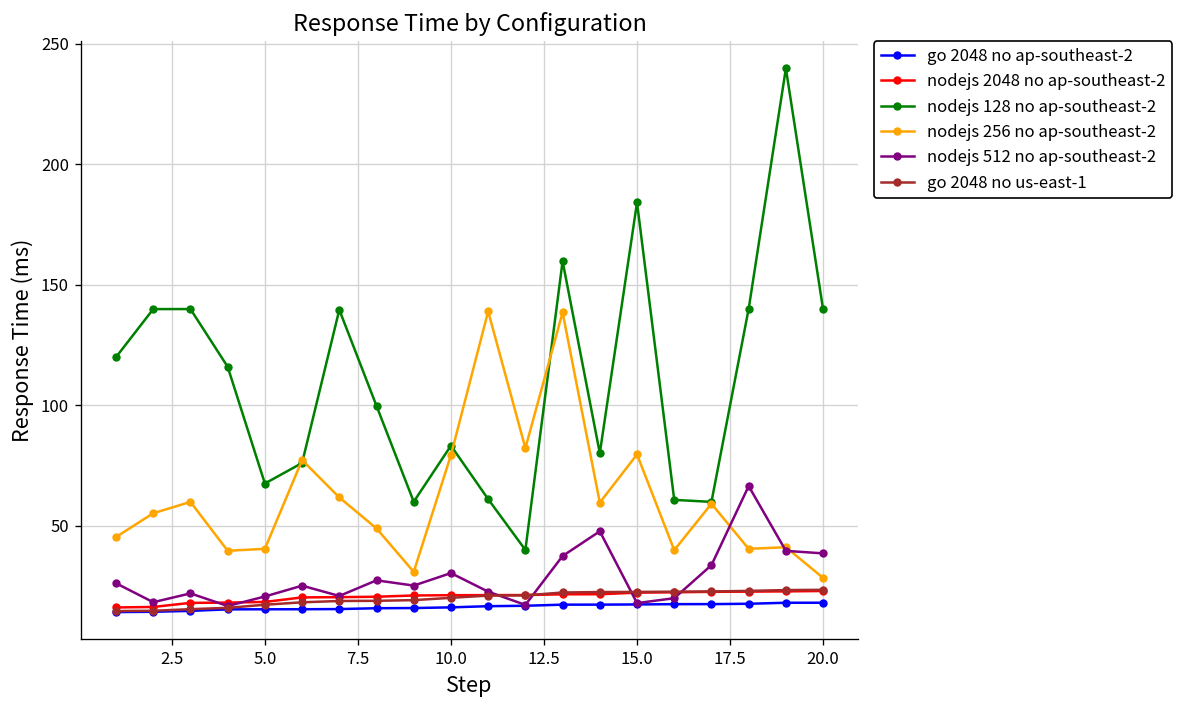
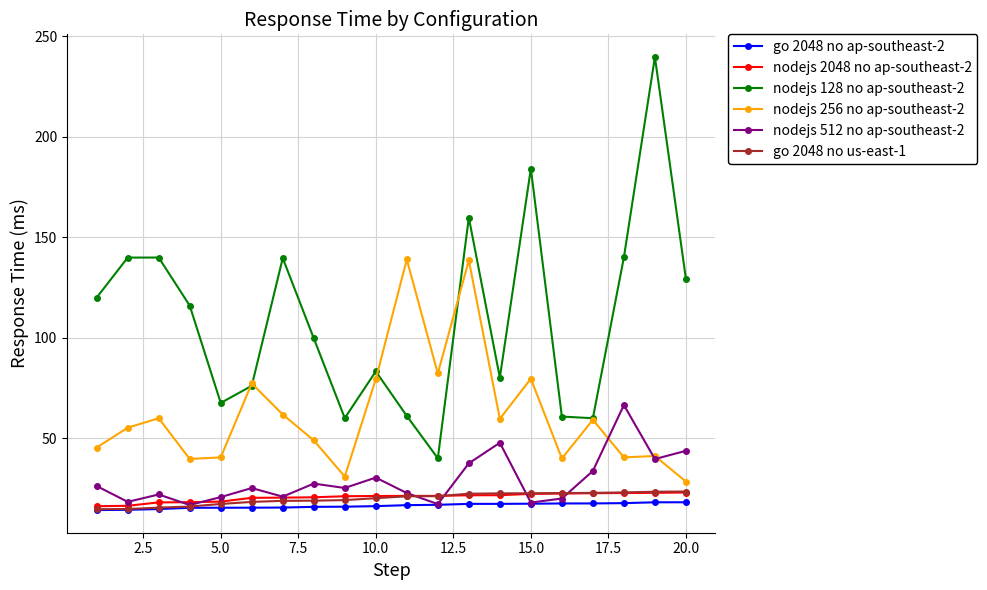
nodejs 128 no ap-southeast-2, 20.0: 140 -> 129
nodejs 512 no ap-southeast-2, 20.0: 39 -> 44
